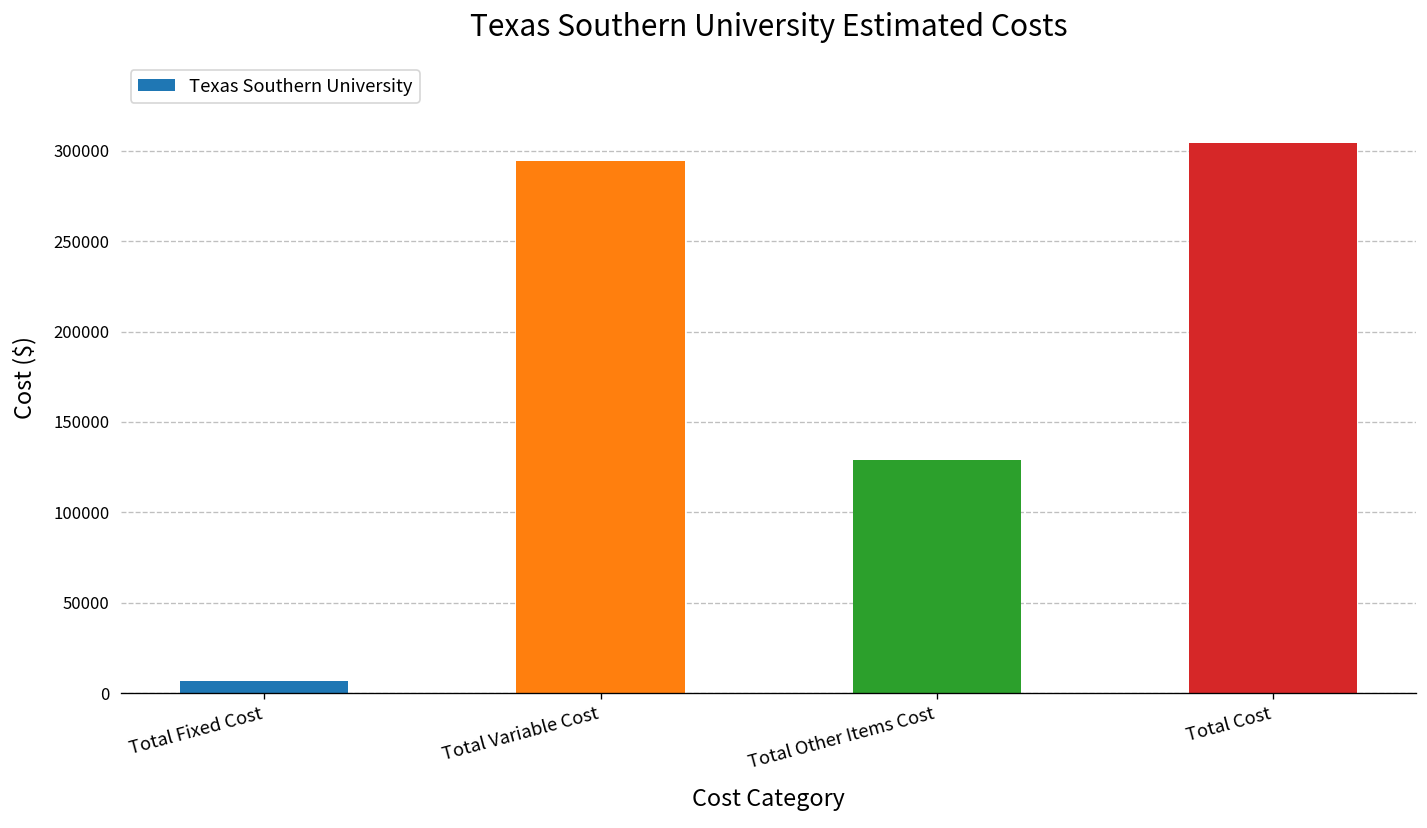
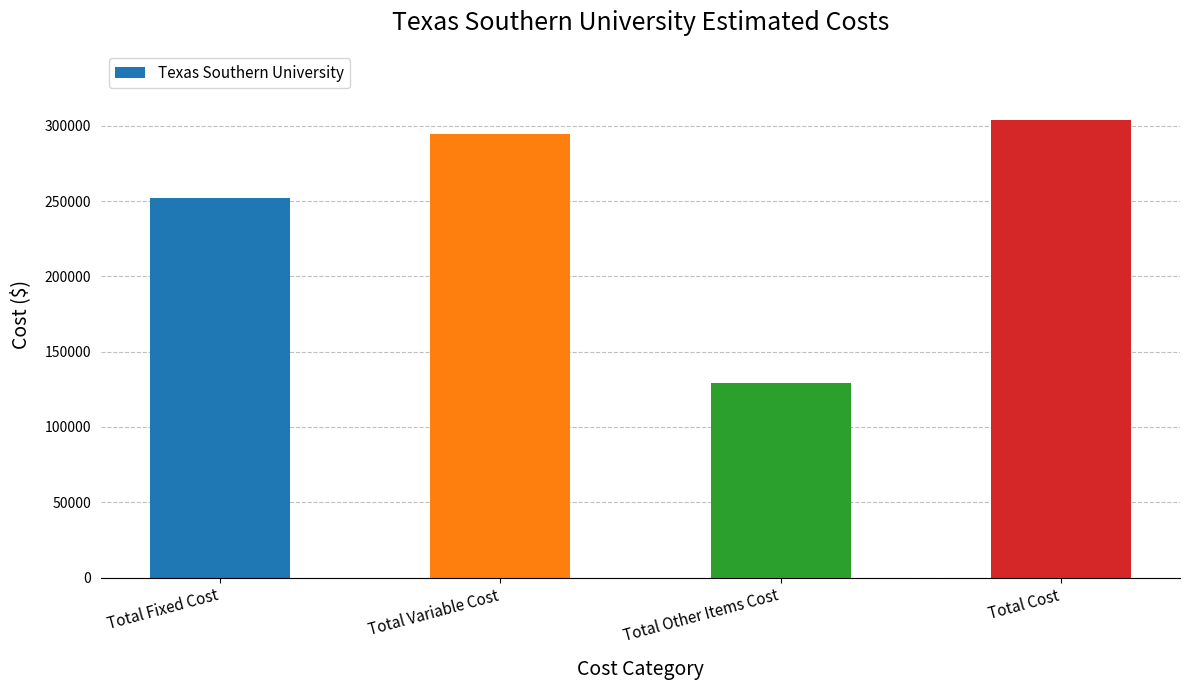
Total Fixed Cost: 7000 -> 252000
